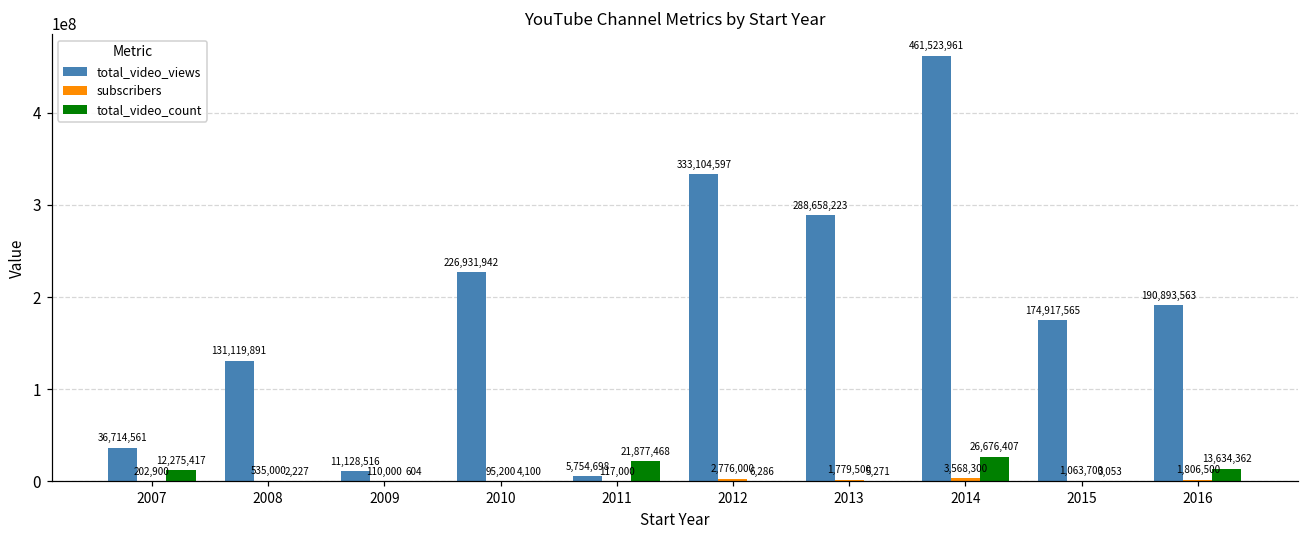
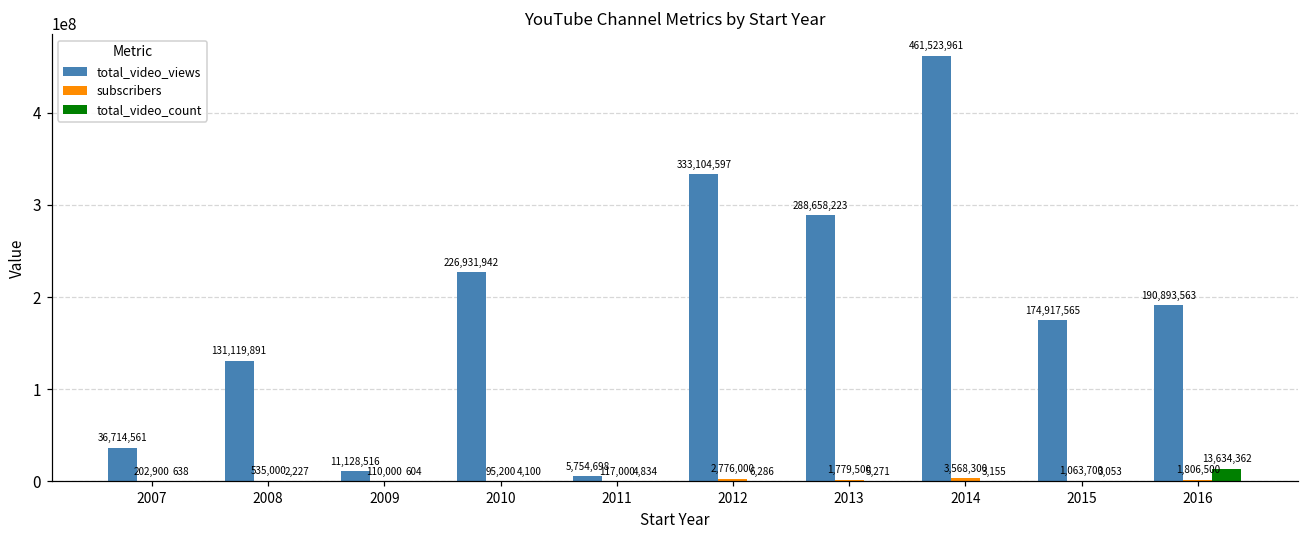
total_video_count, 2007: 12,275,417 -> 638
total_video_count, 2011: 21,877,468 -> 4,834
total_video_count, 2014: 26,676,407 -> 3,155
